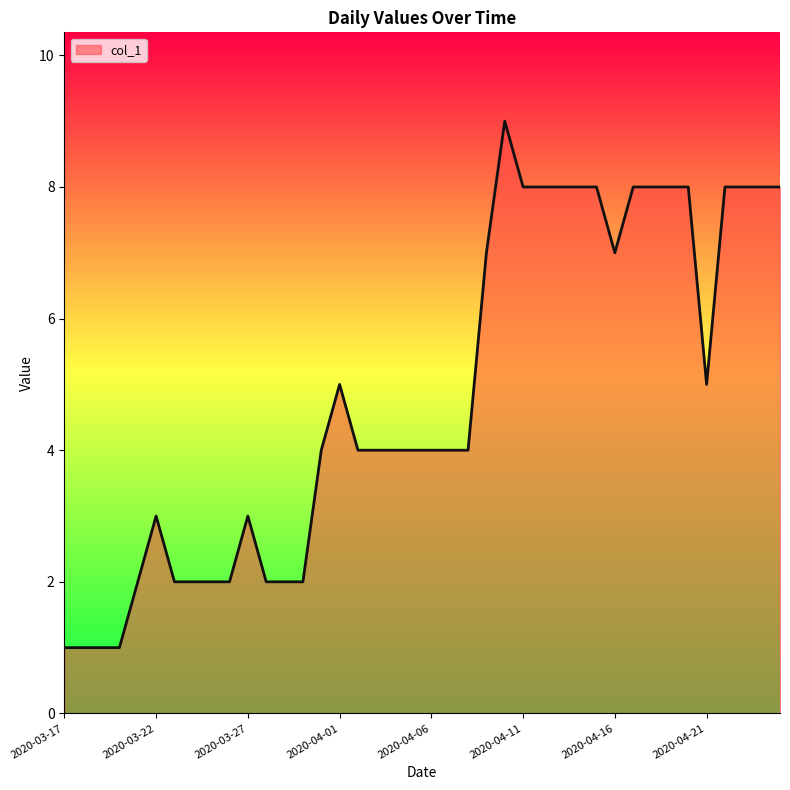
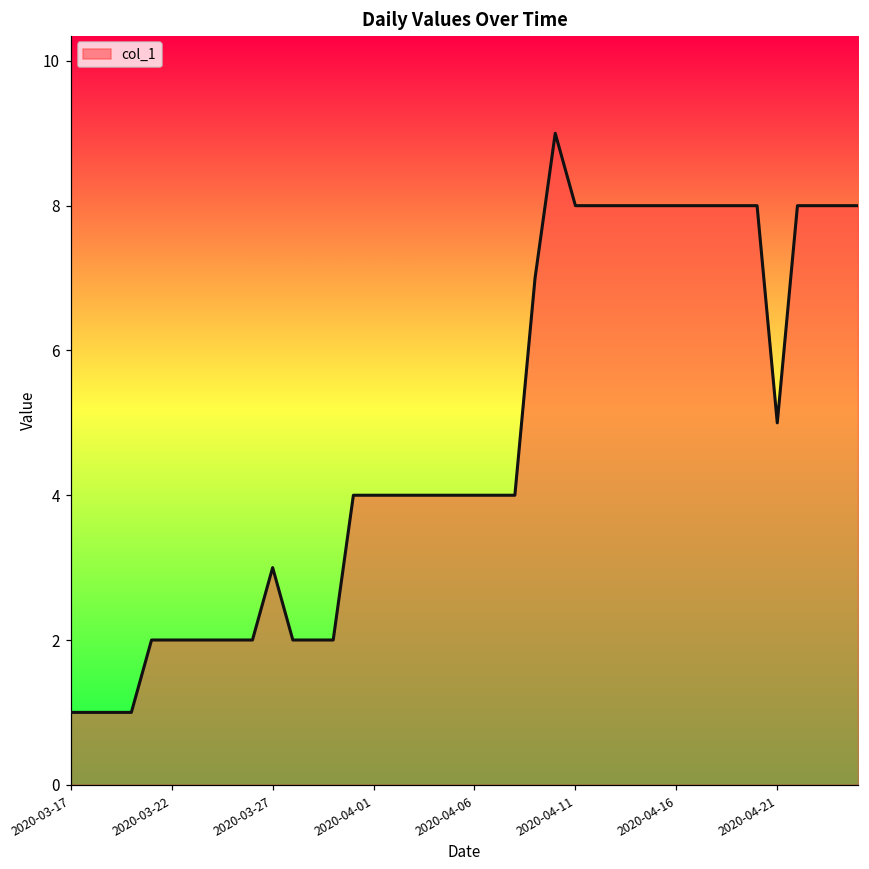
2020-03-22: 3 -> 2
2020-04-01: 5 -> 4
2020-04-16: 7 -> 8
